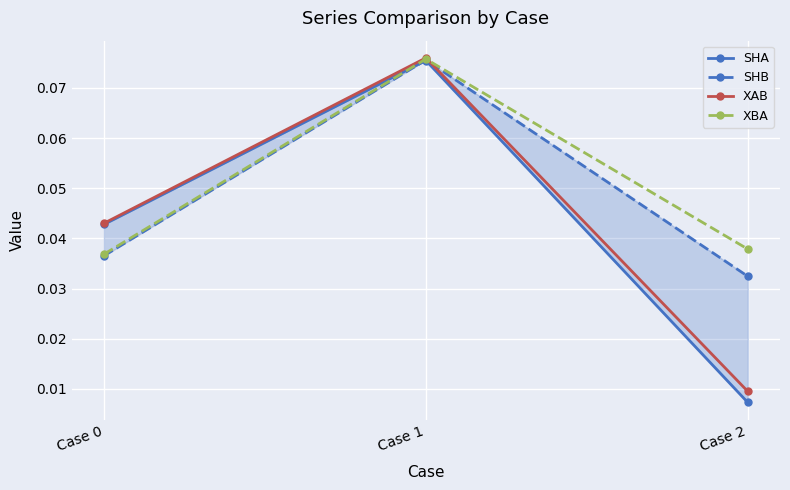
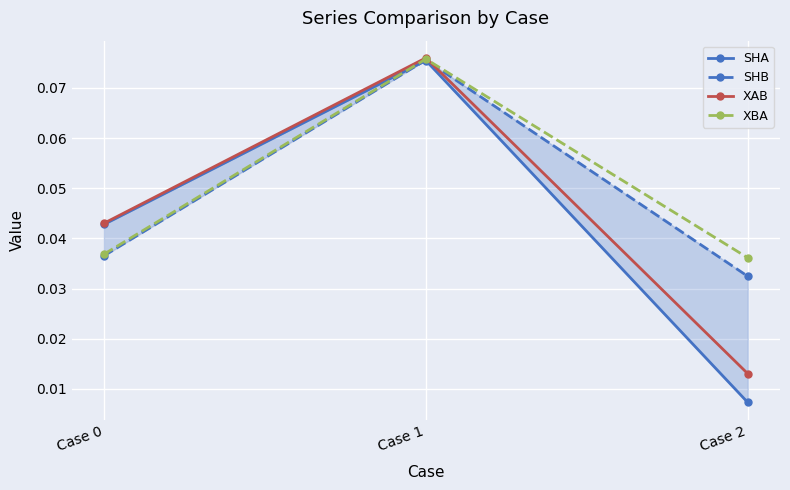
XAB, Case 2: 0.010 -> 0.013
XBA, Case 2: 0.038 -> 0.036
